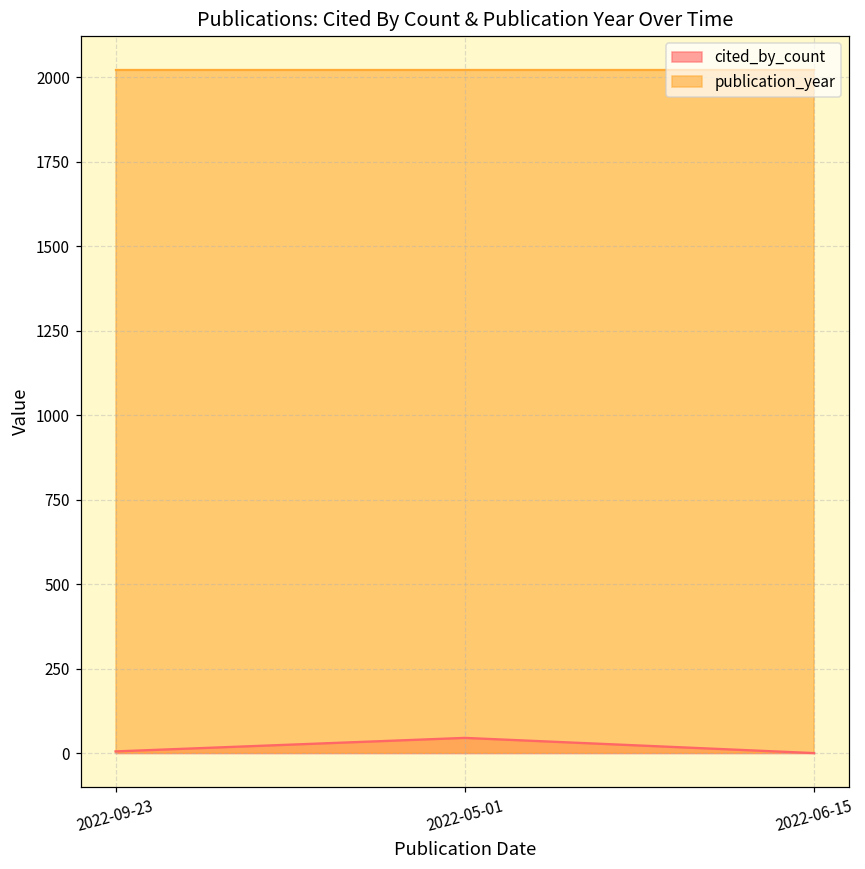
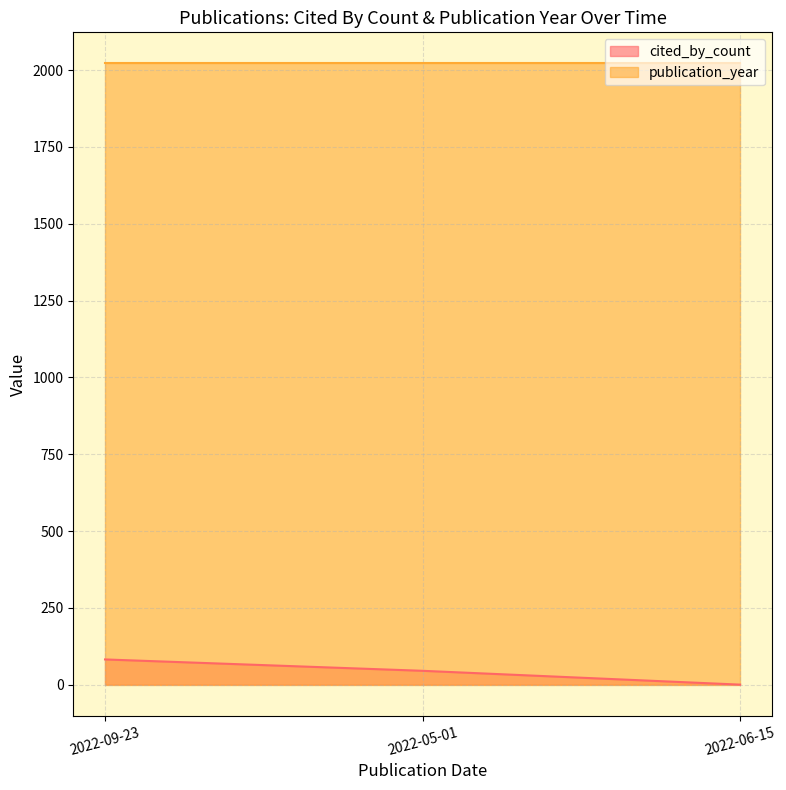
cited_by_count, 2022-09-23: 10 -> 80
